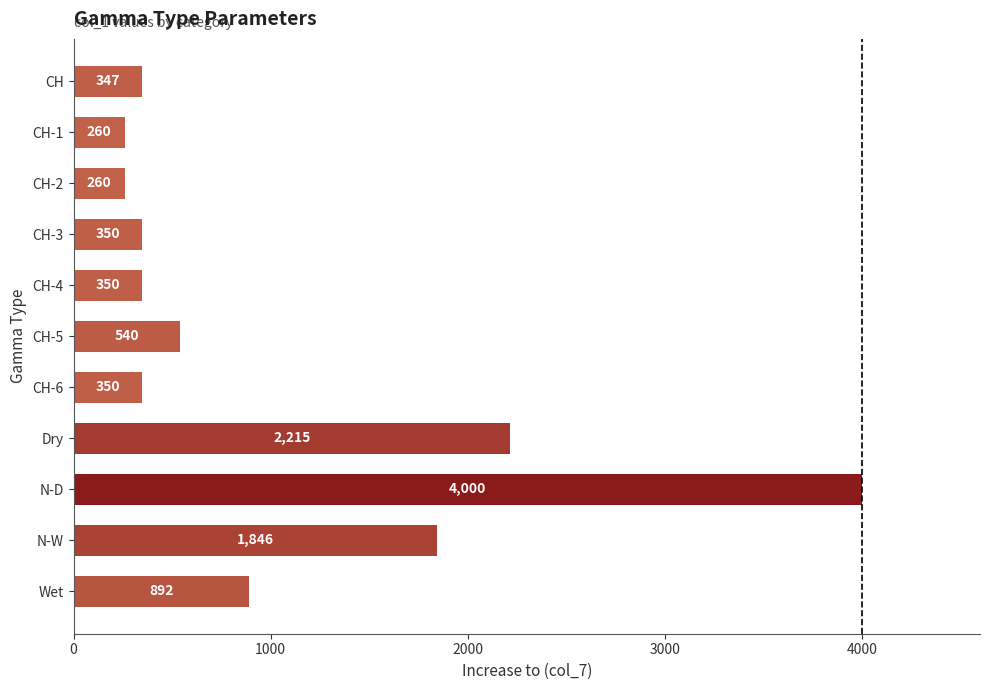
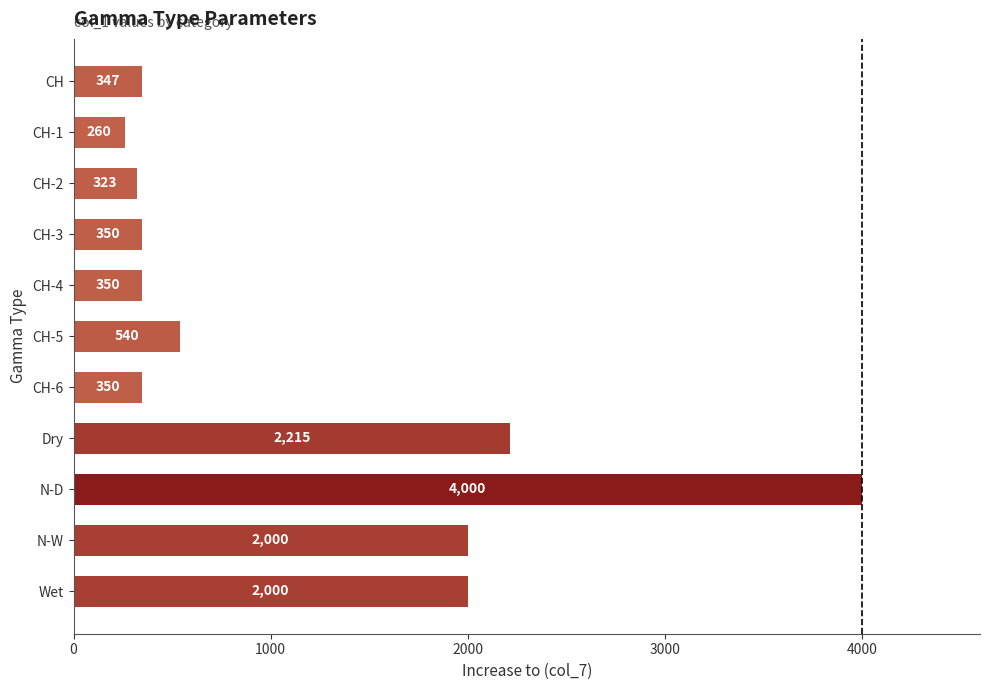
CH-2: 260 -> 323
N-W: 1,846 -> 2,000
Wet: 892 -> 2,000
